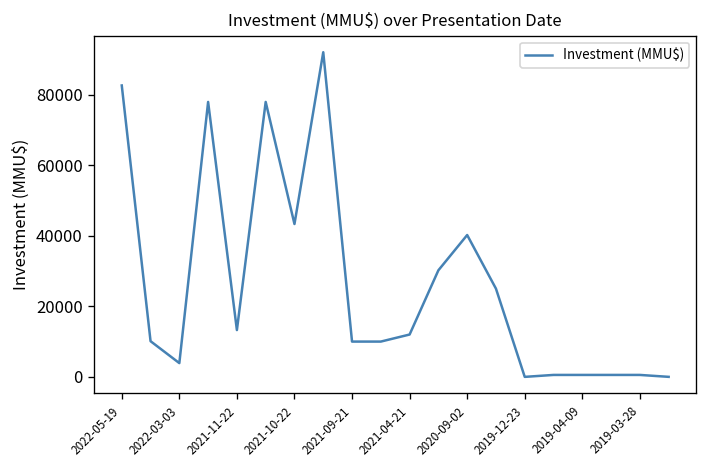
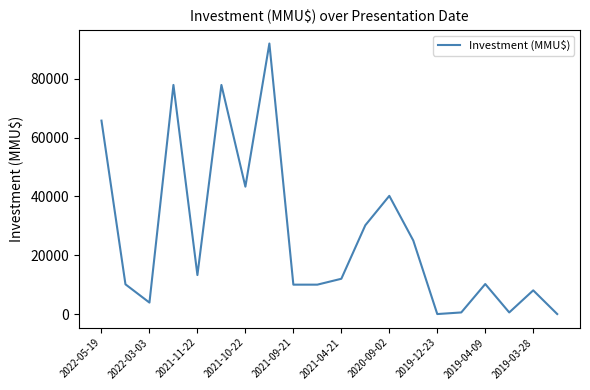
2022-05-19: 83000 -> 66000
2019-04-09: 1000 -> 10000
2019-03-28: 1000 -> 8000
